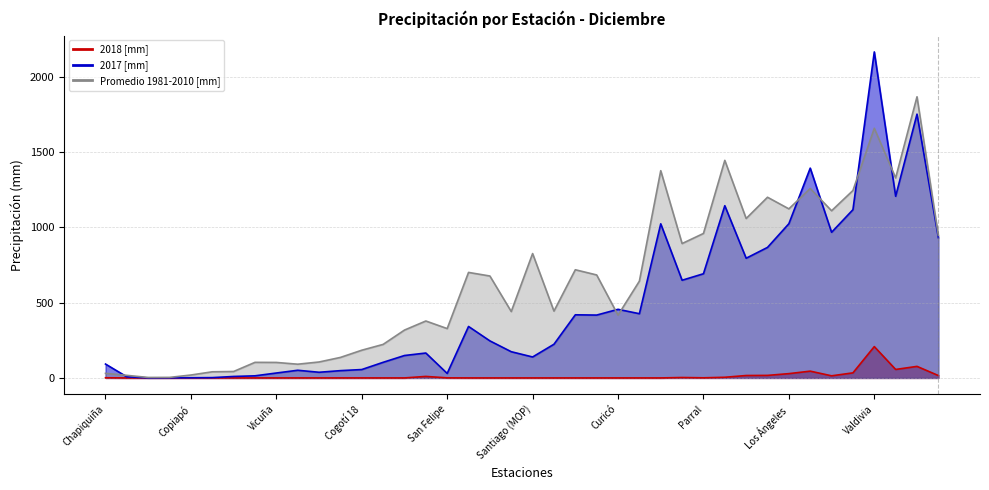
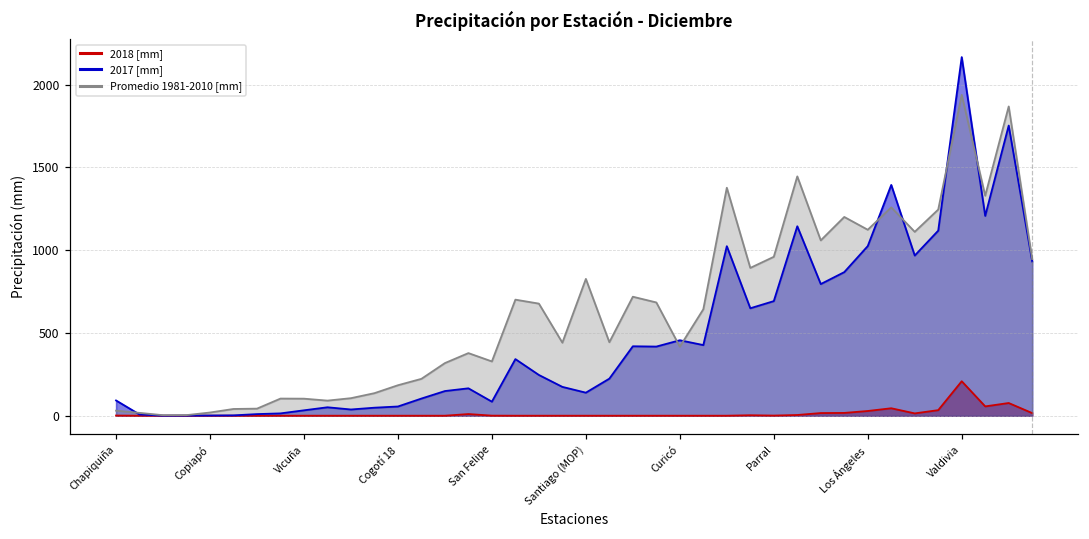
2017 [mm], San Felipe: 30 -> 80
Promedio 1981-2010 [mm], Valdivia: 1660 -> 1940
